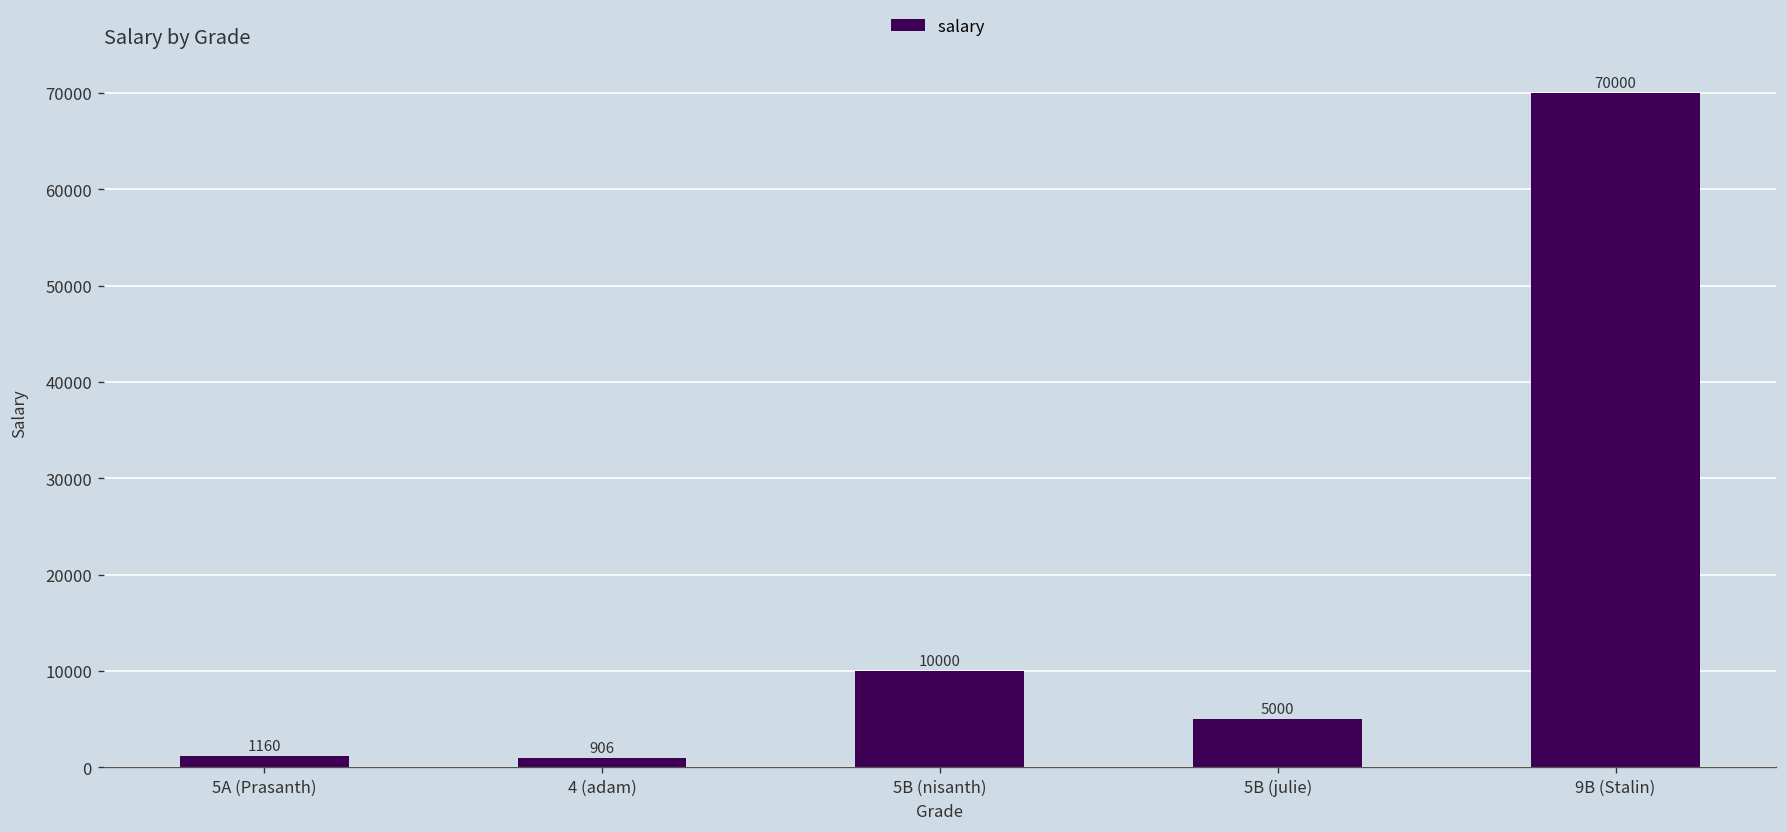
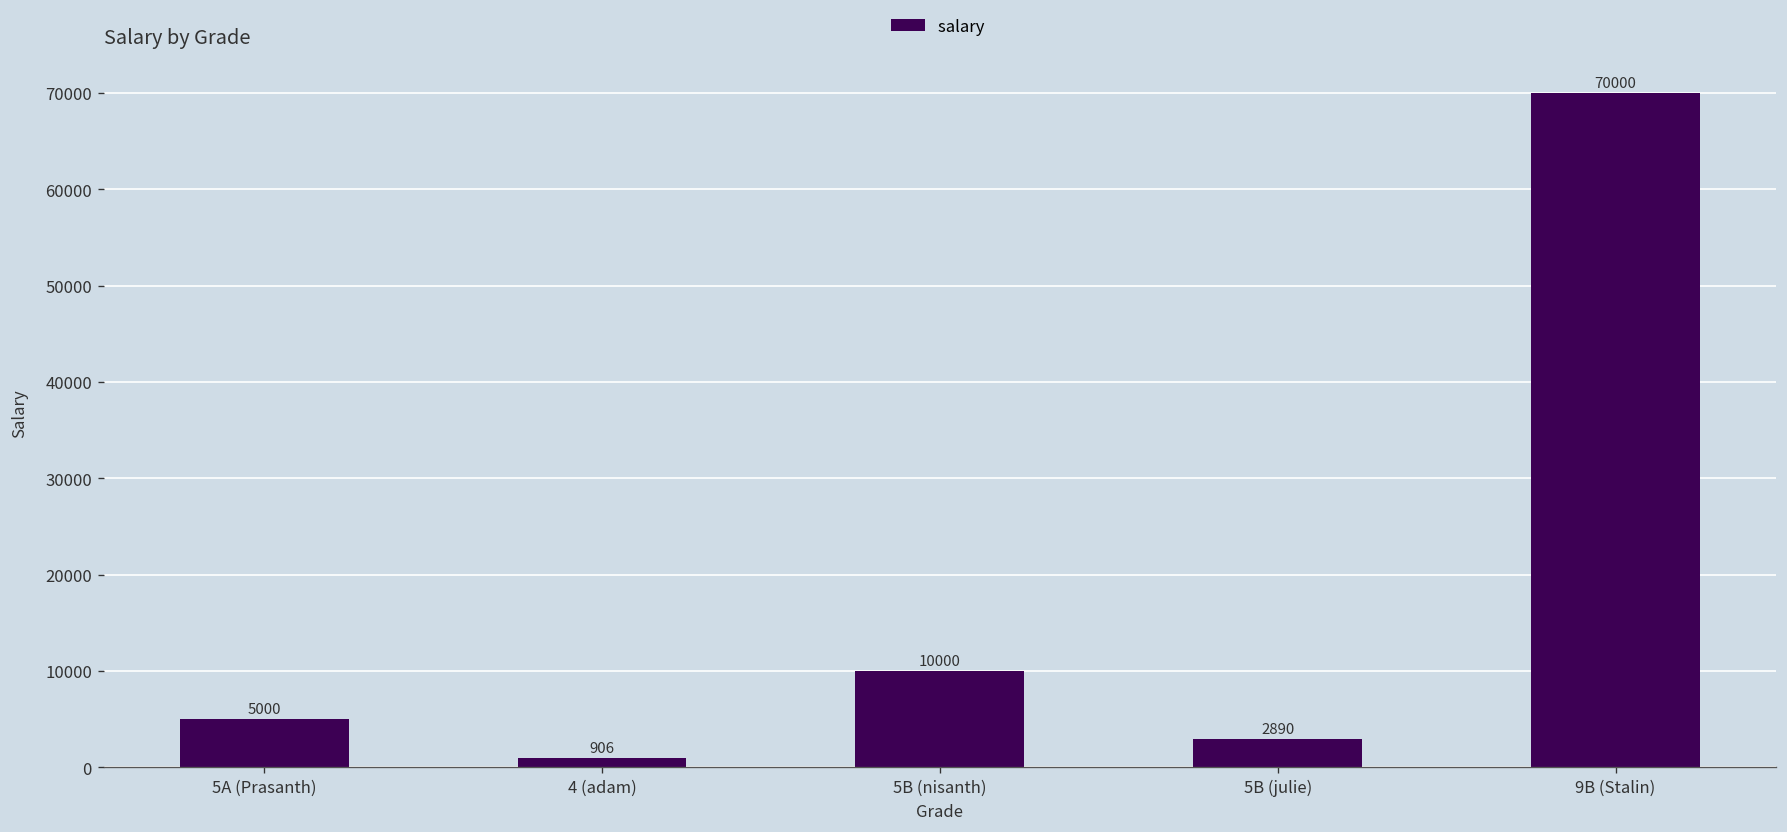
5A (Prasanth): 1160 -> 5000
5B (julie): 5000 -> 2890
